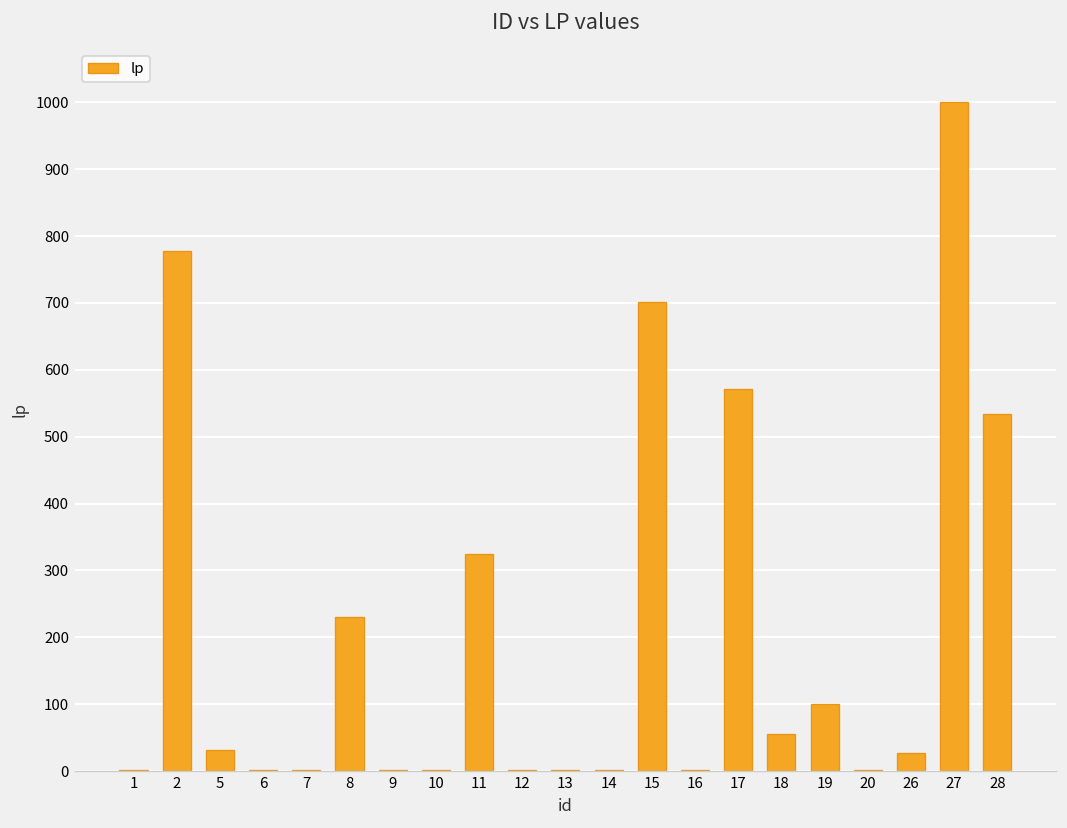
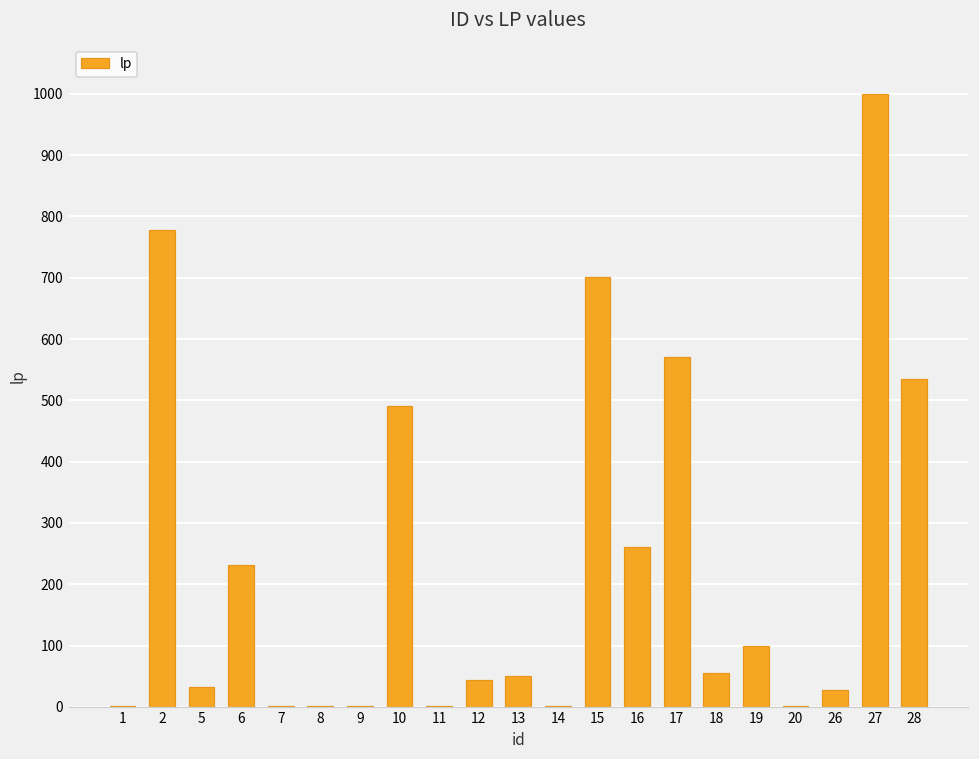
6: 0 -> 230
8: 230 -> 0
10: 0 -> 490
11: 320 -> 0
12: 0 -> 40
13: 0 -> 50
16: 0 -> 260
